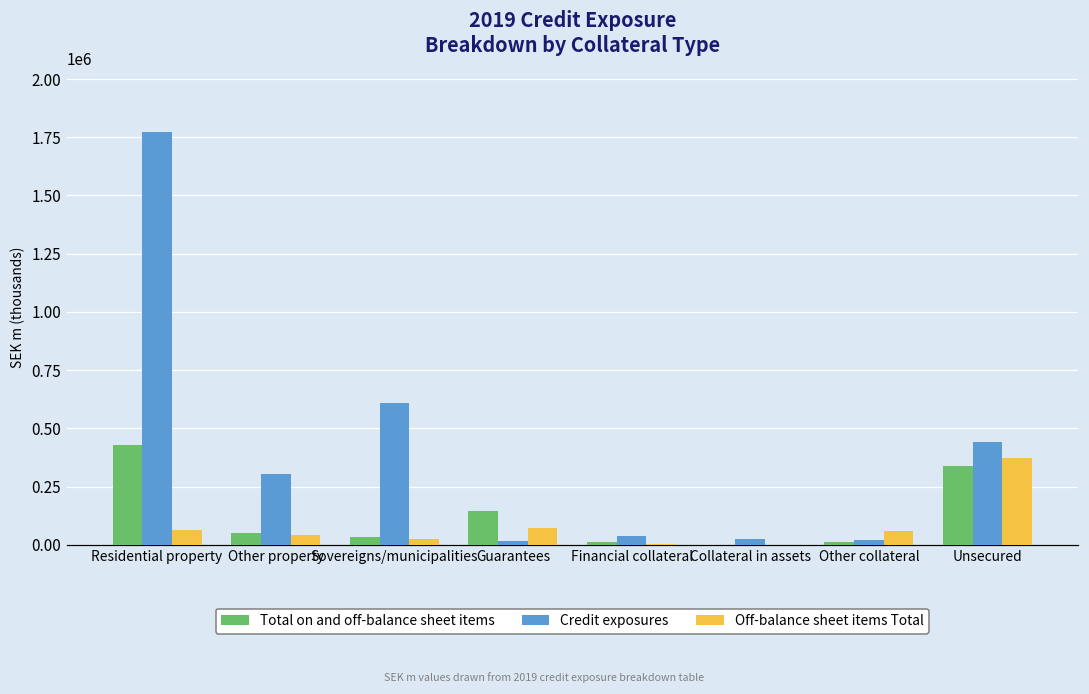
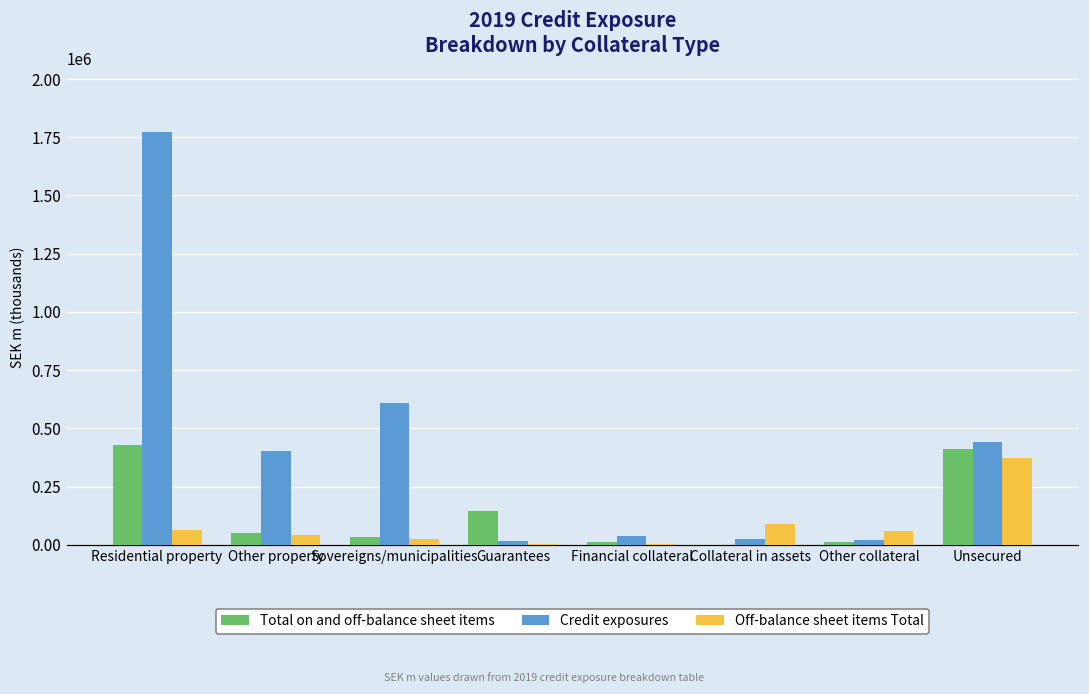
Credit exposures, Other property: 310000 -> 400000
Off-balance sheet items Total, Guarantees: 70000 -> 0
Off-balance sheet items Total, Collateral in assets: 0 -> 90000
Total on and off-balance sheet items, Unsecured: 340000 -> 410000
